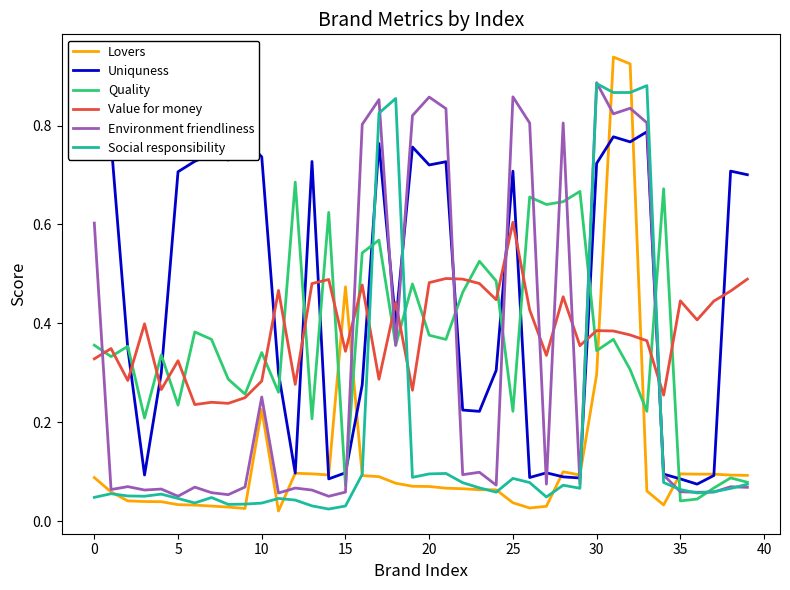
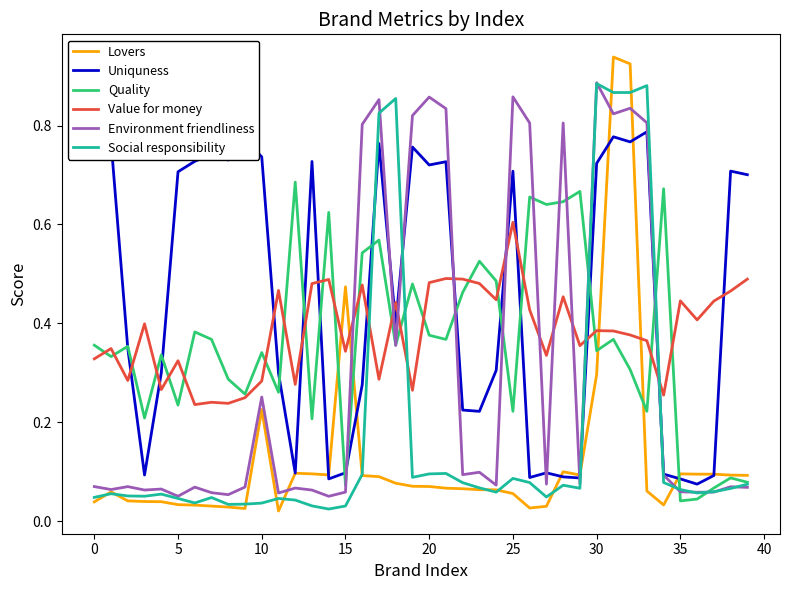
Lovers, 0: 0.09 -> 0.04
Environment friendliness, 0: 0.60 -> 0.07
Lovers, 25: 0.04 -> 0.06
